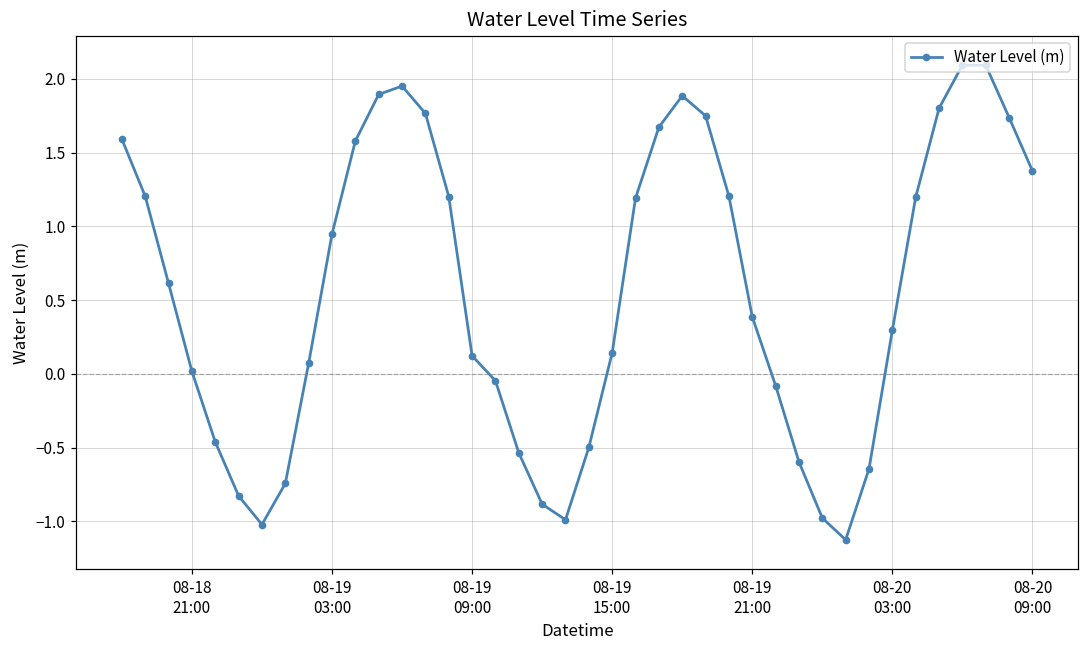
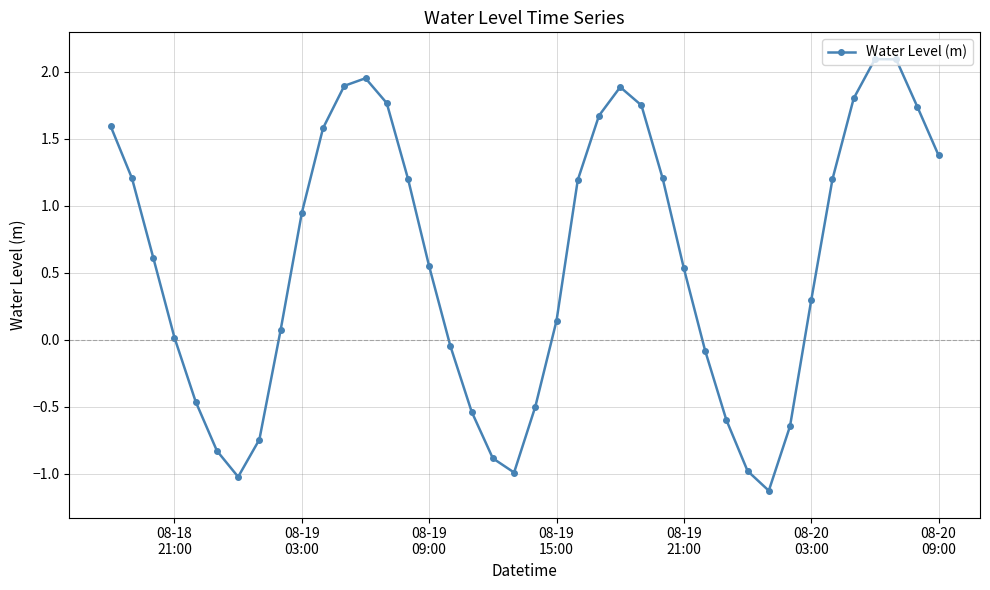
08-19 09:00: 0.12 -> 0.55
08-19 21:00: 0.39 -> 0.53
